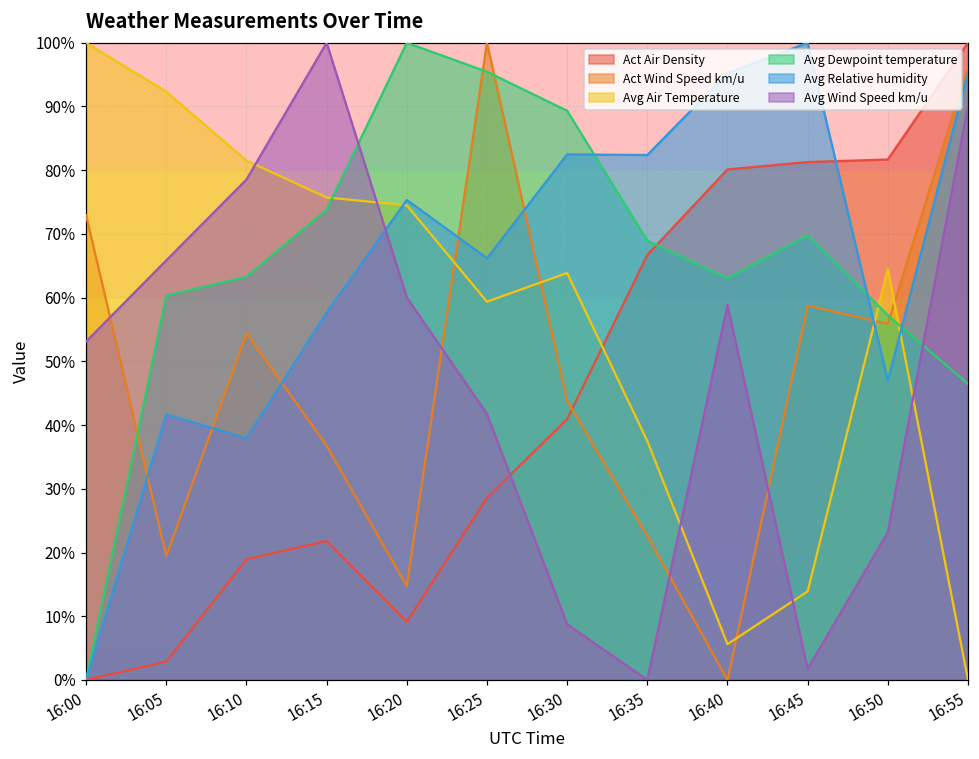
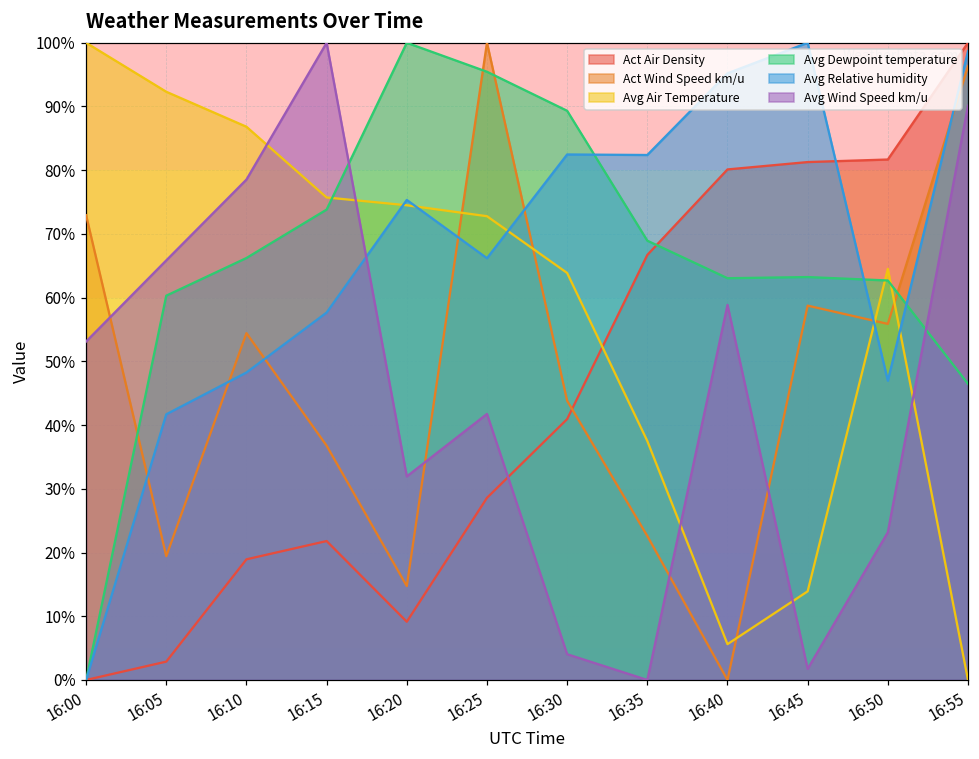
Avg Air Temperature, 16:10: 82% -> 87%
Avg Dewpoint temperature, 16:10: 63% -> 66%
Avg Relative humidity, 16:10: 38% -> 48%
Avg Wind Speed km/u, 16:20: 60% -> 32%
Avg Air Temperature, 16:25: 59% -> 73%
Avg Wind Speed km/u, 16:30: 9% -> 4%
Avg Dewpoint temperature, 16:45: 70% -> 63%
Avg Dewpoint temperature, 16:50: 57% -> 63%
Avg Relative humidity, 16:55: 95% -> 99%
